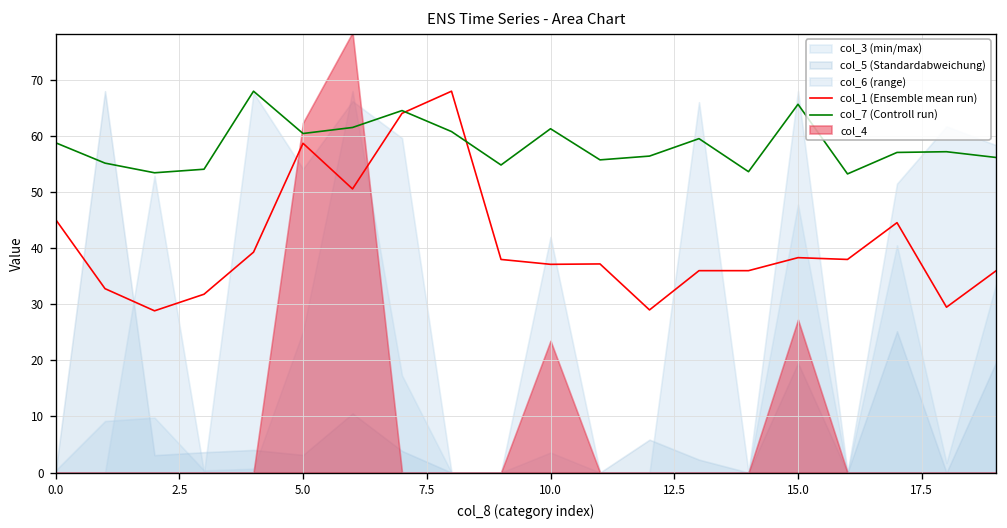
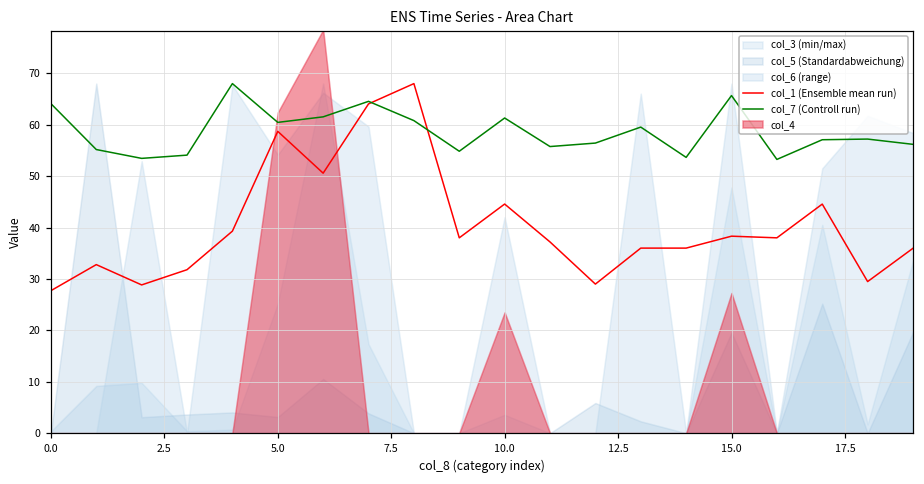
col_1 (Ensemble mean run), 0.0: 45 -> 28
col_7 (Controll run), 0.0: 59 -> 64
col_1 (Ensemble mean run), 10.0: 37 -> 45
